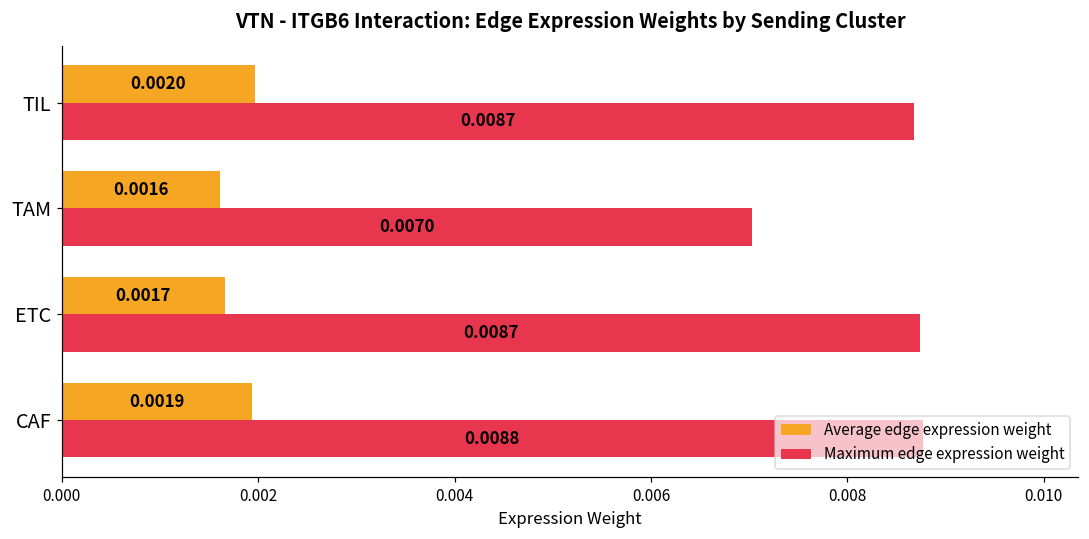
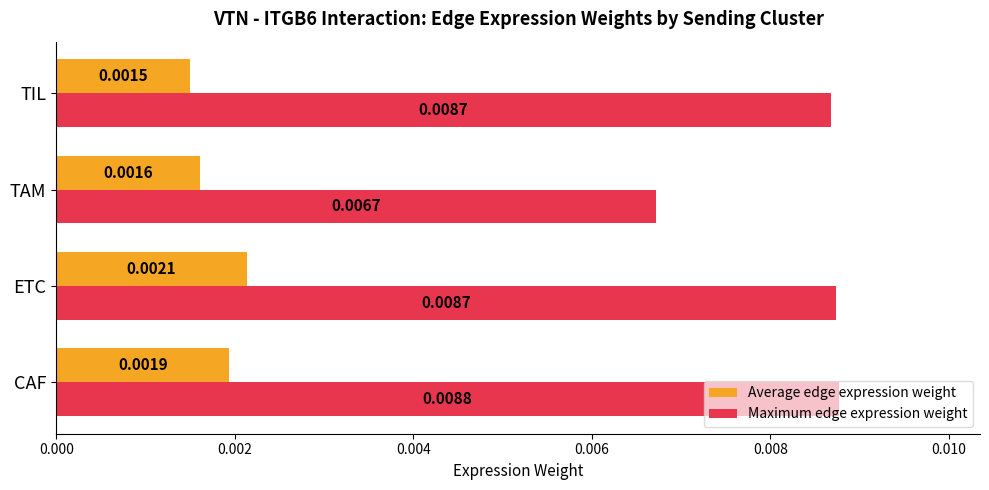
Average edge expression weight, TIL: 0.0020 -> 0.0015
Maximum edge expression weight, TAM: 0.0070 -> 0.0067
Average edge expression weight, ETC: 0.0017 -> 0.0021
